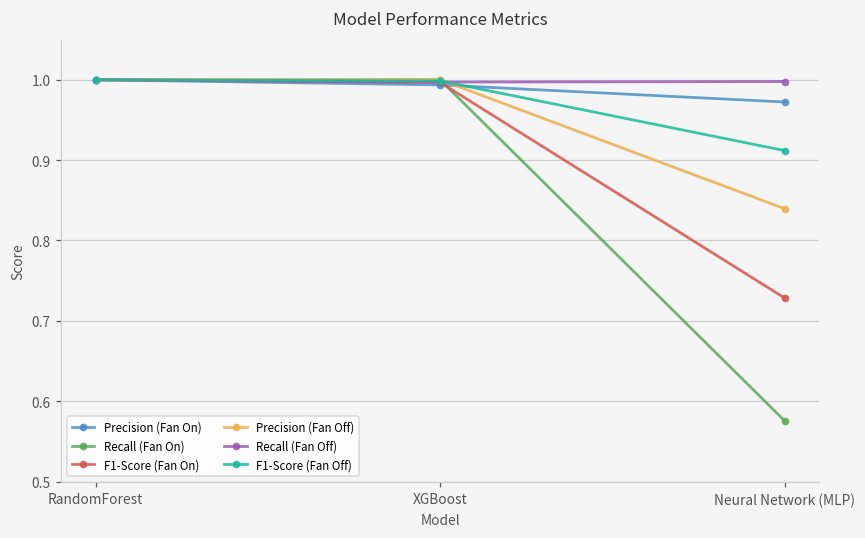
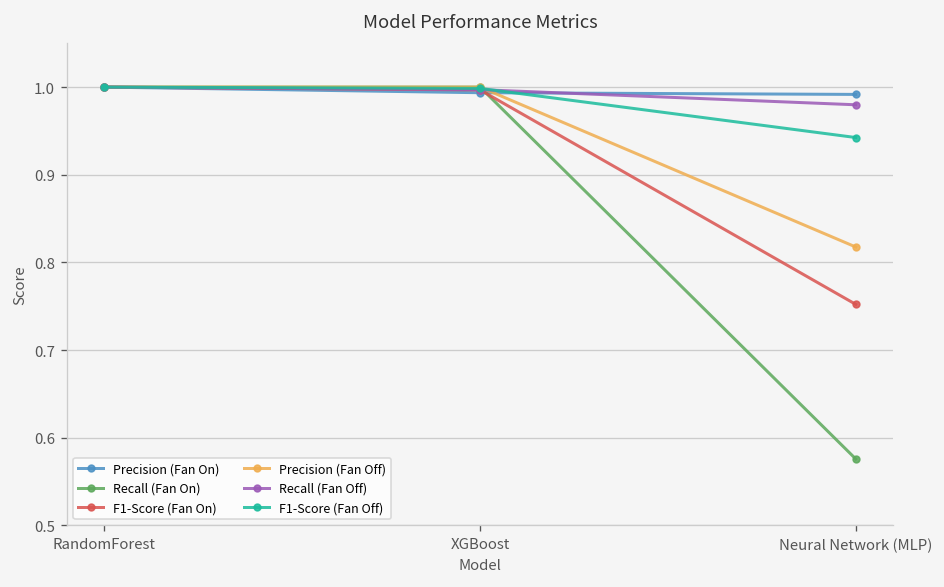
Precision (Fan On), Neural Network (MLP): 0.97 -> 0.99
F1-Score (Fan On), Neural Network (MLP): 0.73 -> 0.75
Precision (Fan Off), Neural Network (MLP): 0.84 -> 0.82
Recall (Fan Off), Neural Network (MLP): 1.00 -> 0.98
F1-Score (Fan Off), Neural Network (MLP): 0.91 -> 0.94
